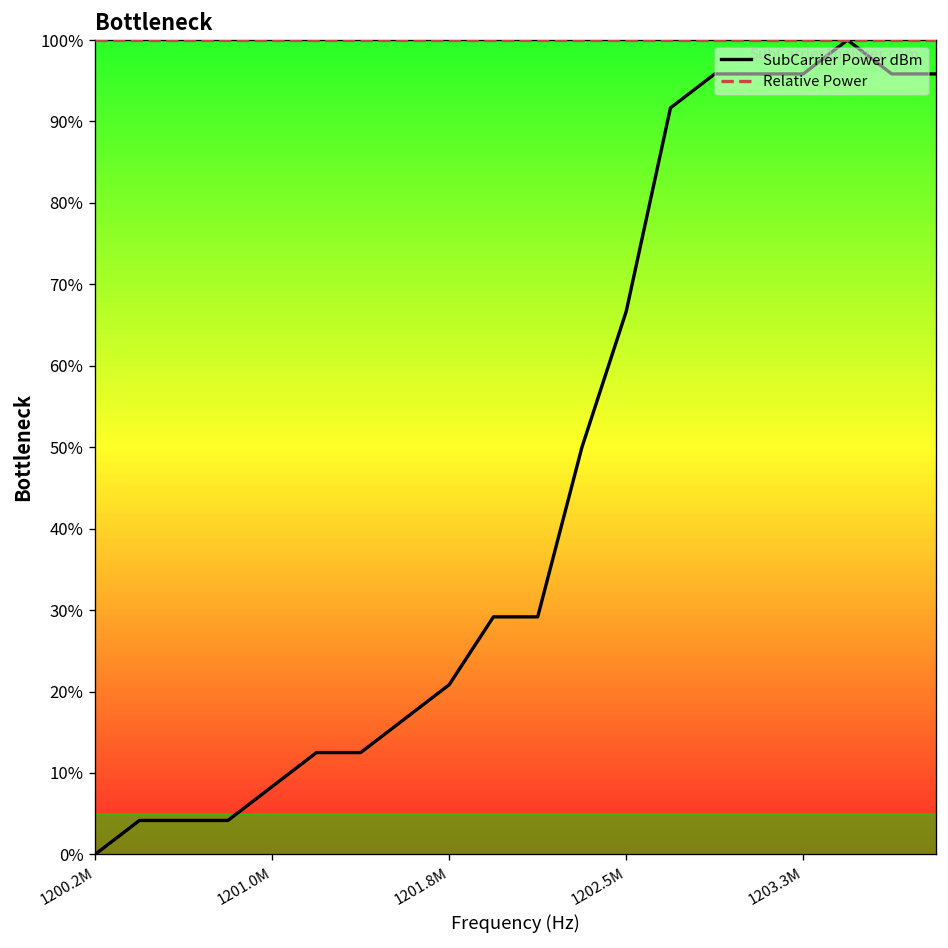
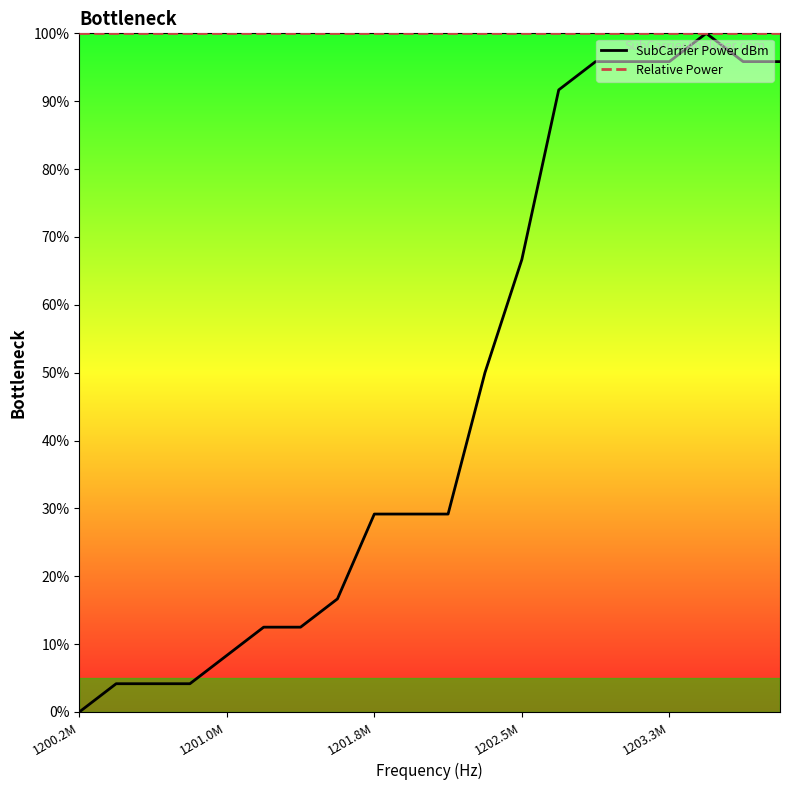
SubCarrier Power dBm, 1201.8M: 21% -> 29%
